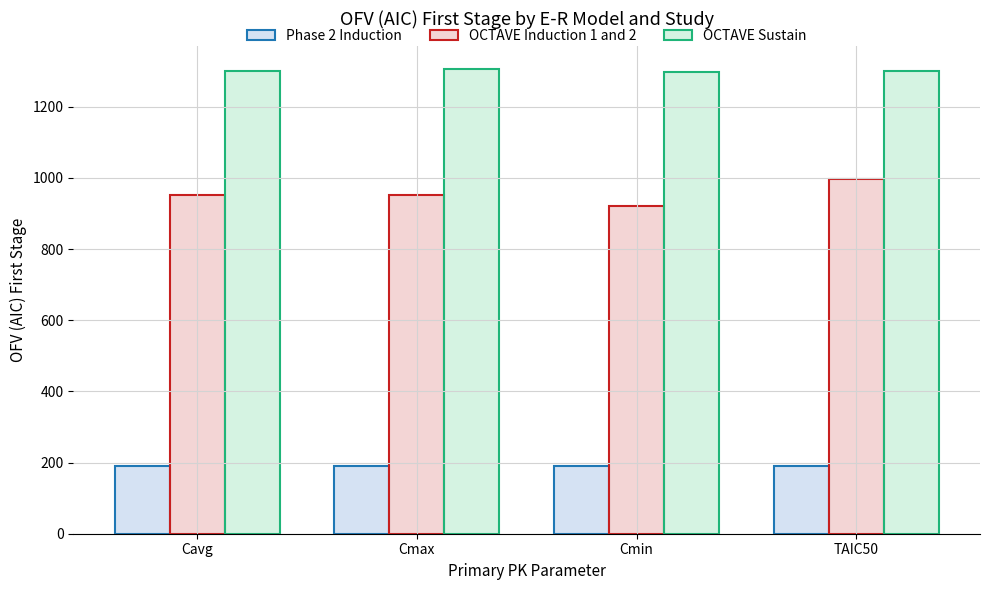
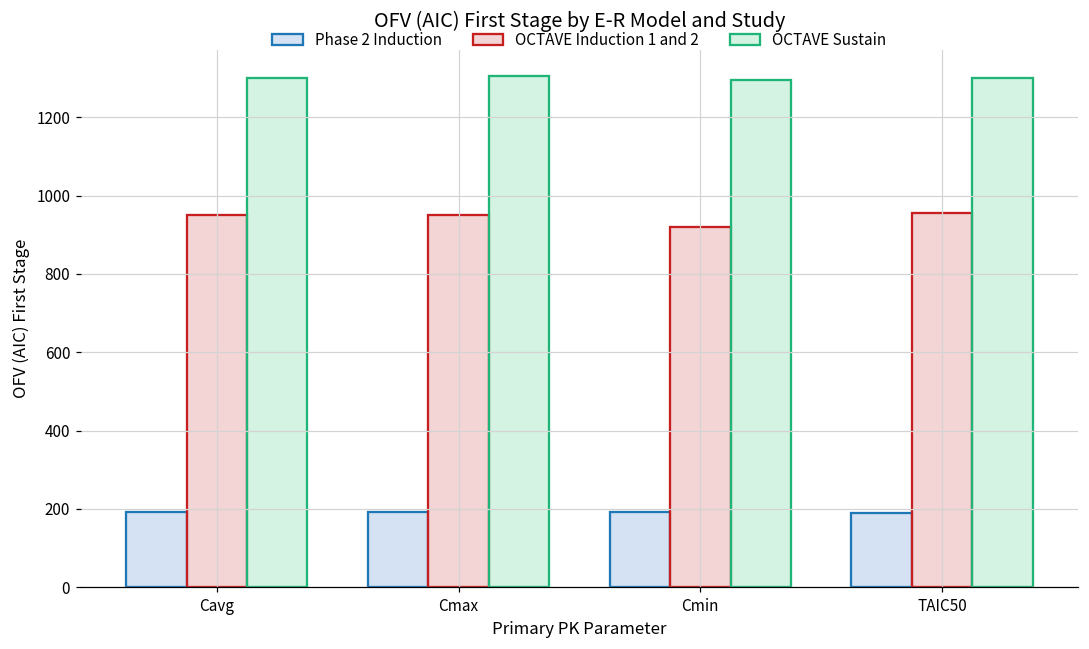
OCTAVE Induction 1 and 2, TAIC50: 1000 -> 960
